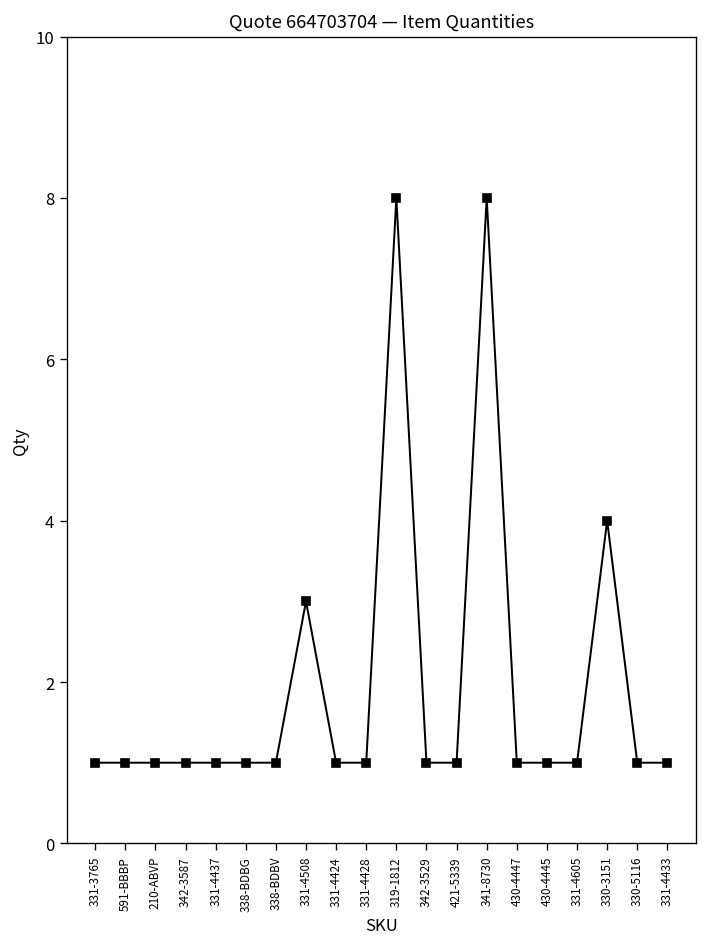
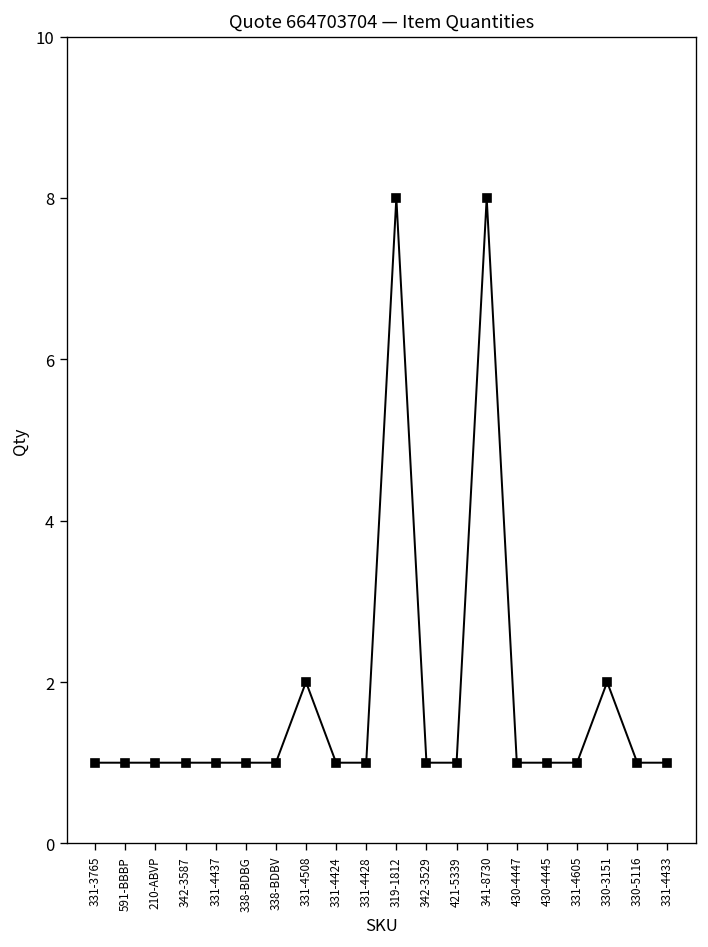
331-4508: 3 -> 2
330-3151: 4 -> 2
